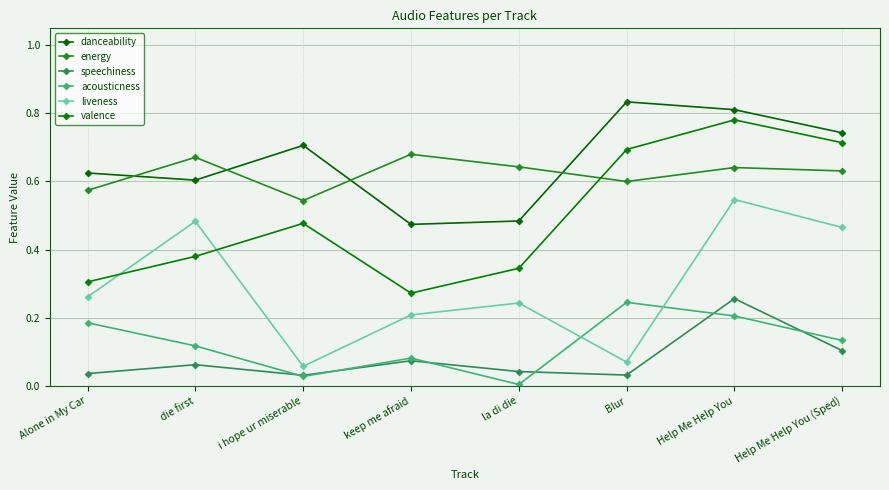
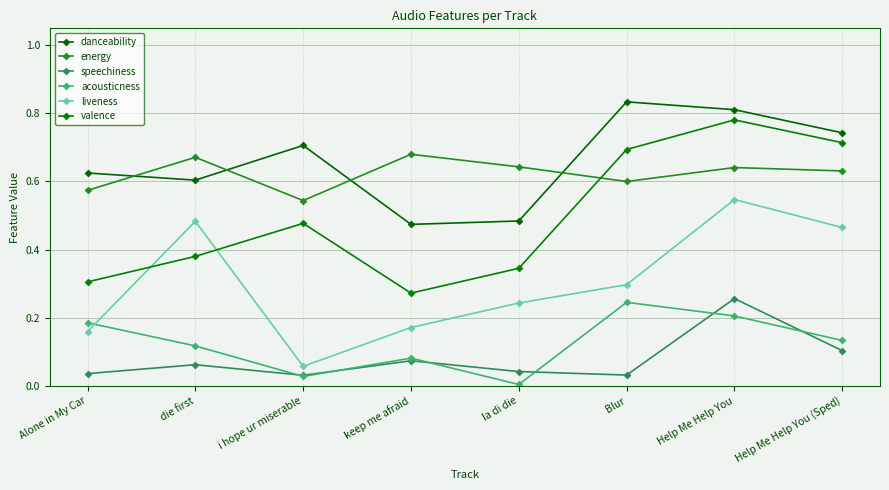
liveness, Alone in My Car: 0.26 -> 0.16
liveness, keep me afraid: 0.21 -> 0.17
liveness, Blur: 0.07 -> 0.30
